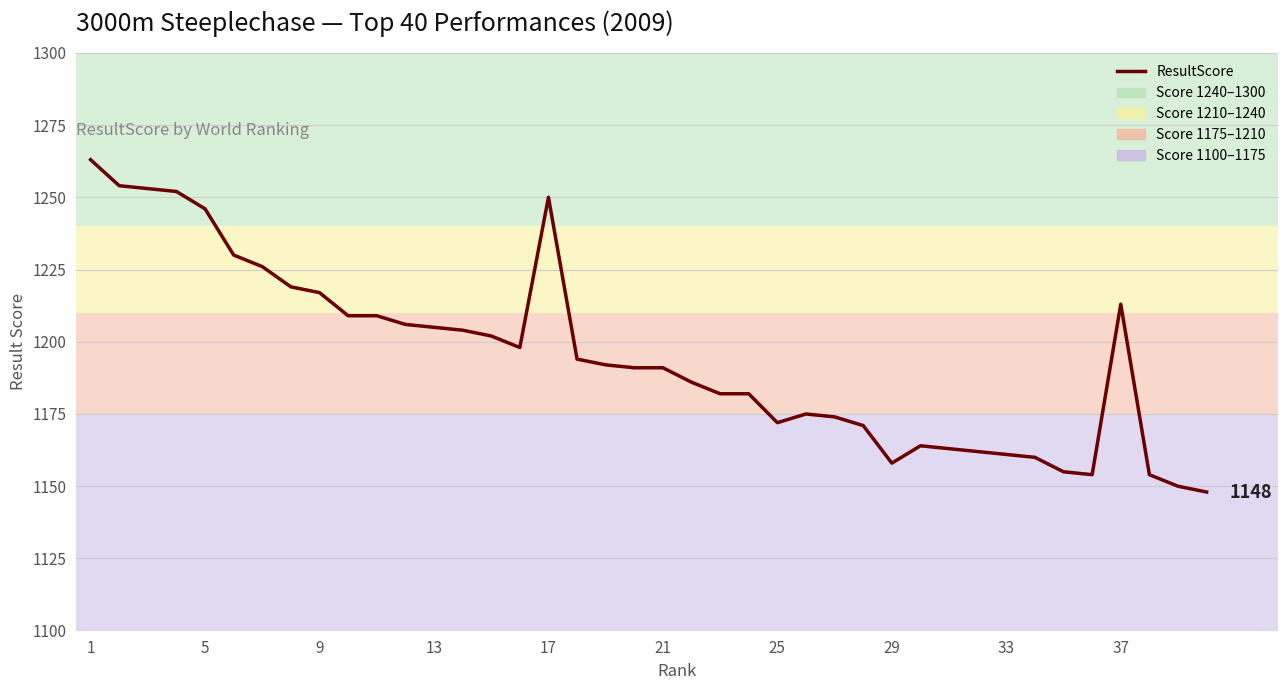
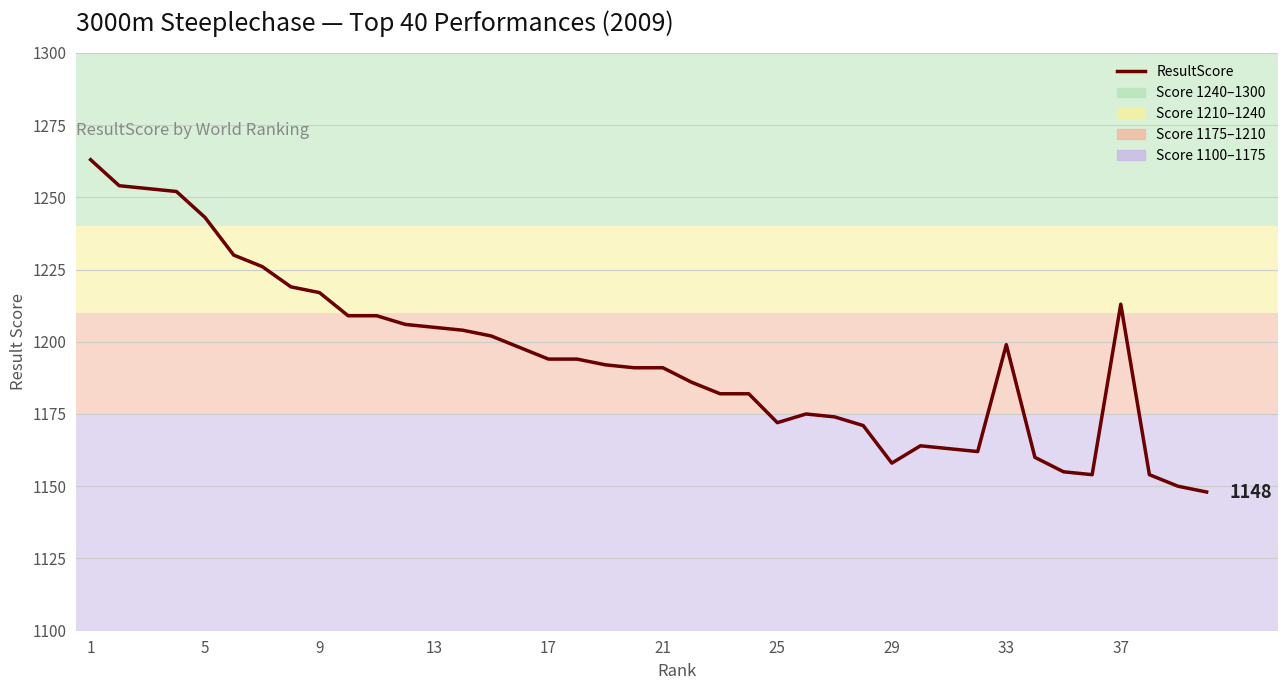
5: 1246 -> 1243
17: 1250 -> 1194
33: 1161 -> 1199
